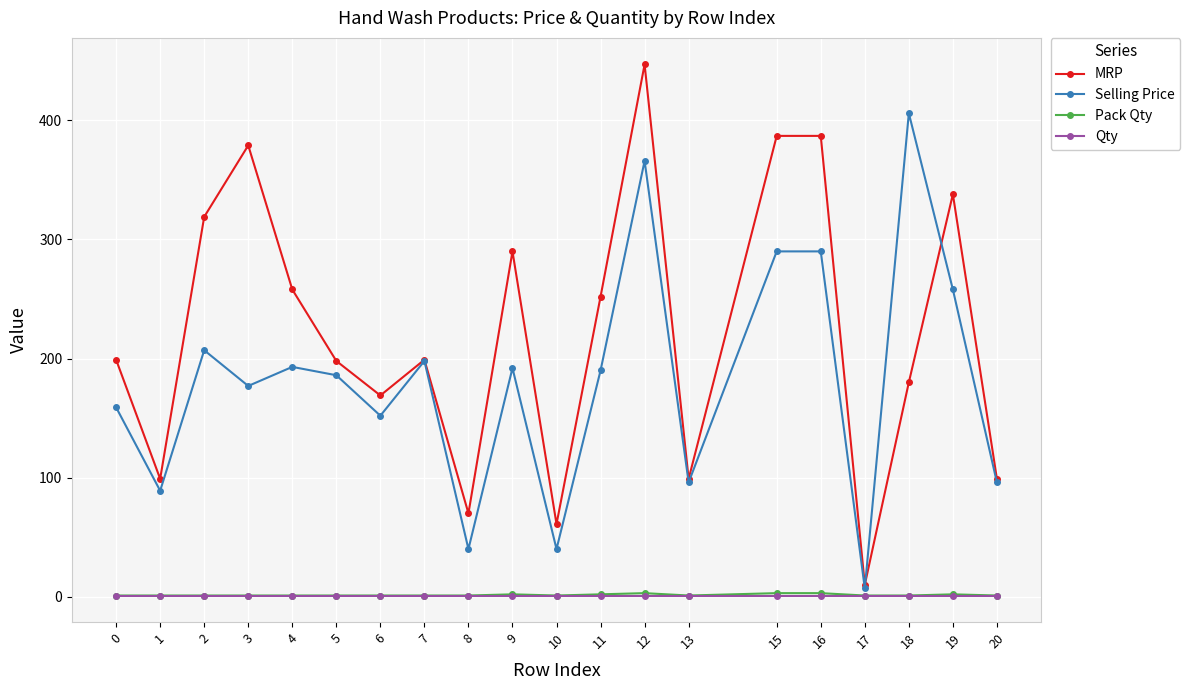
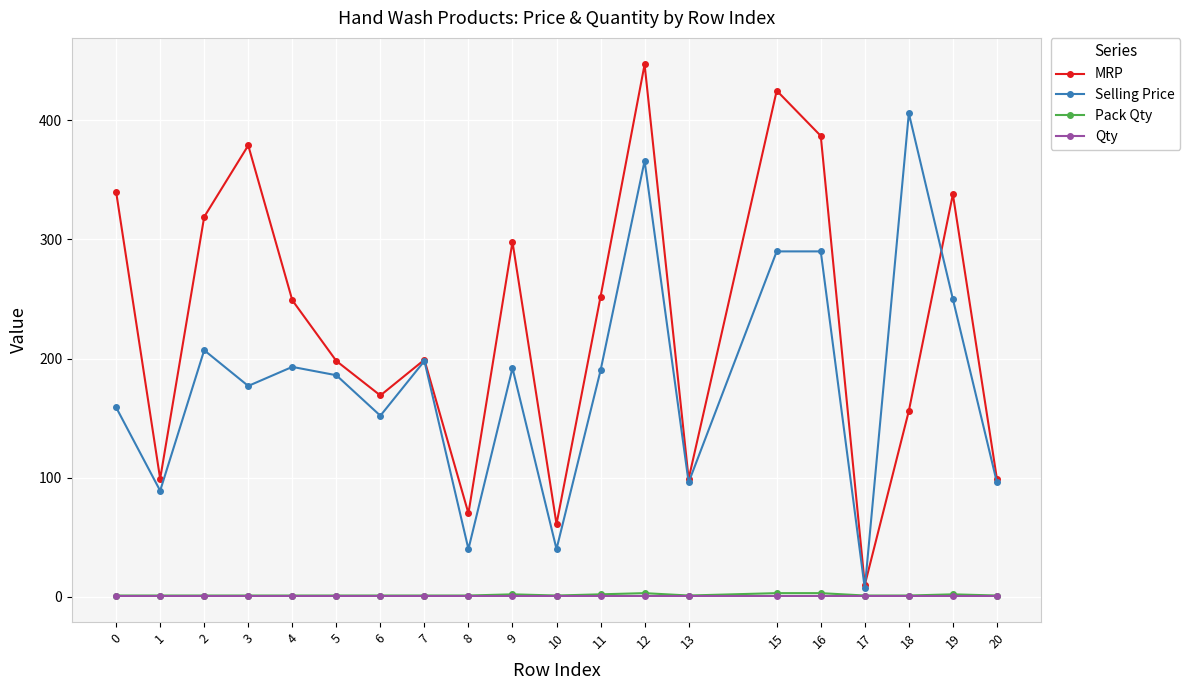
MRP, 0: 199 -> 340
MRP, 4: 258 -> 249
MRP, 9: 290 -> 298
MRP, 15: 387 -> 425
MRP, 18: 180 -> 156
Selling Price, 19: 258 -> 250
